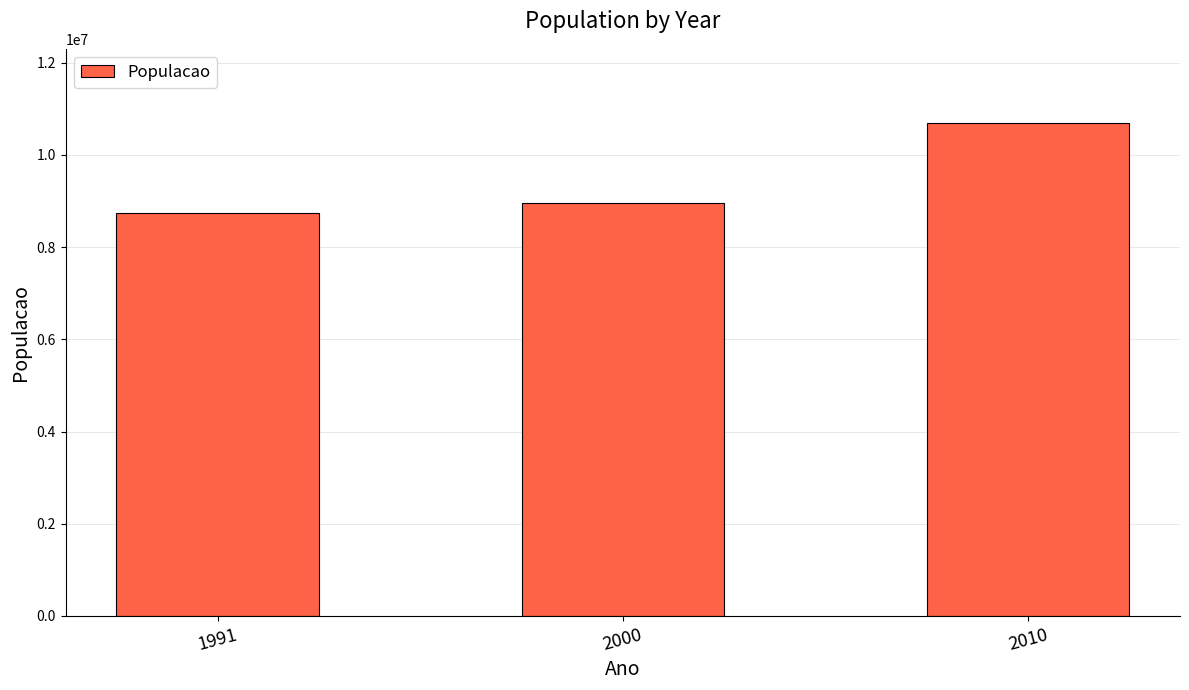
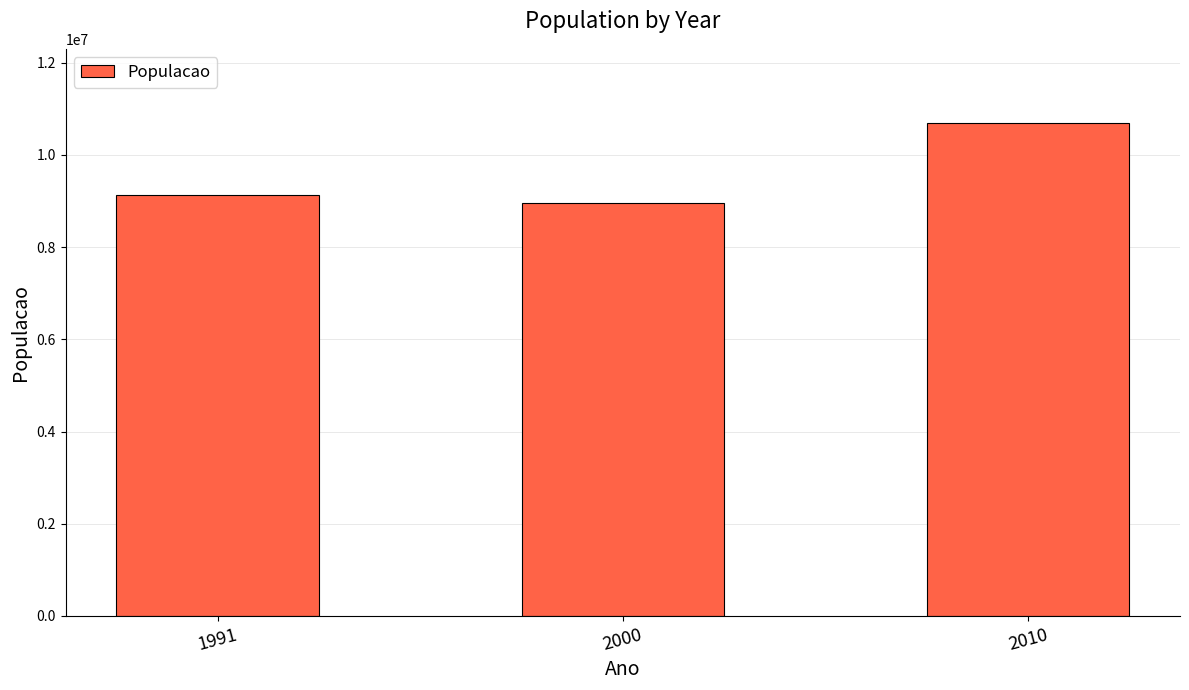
1991: 8700000 -> 9100000
